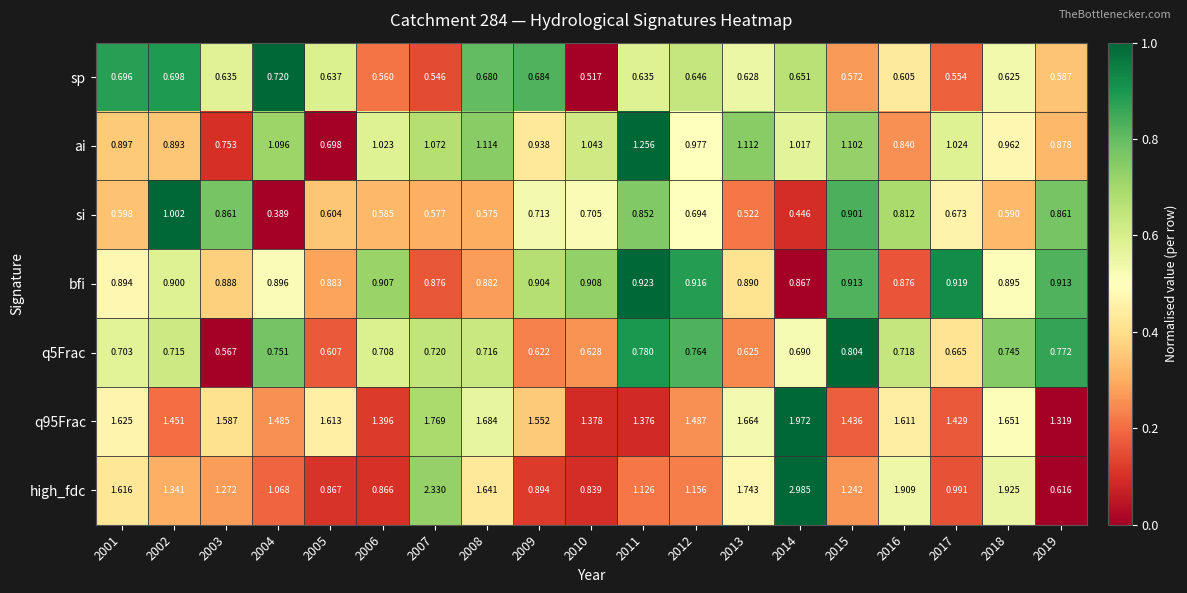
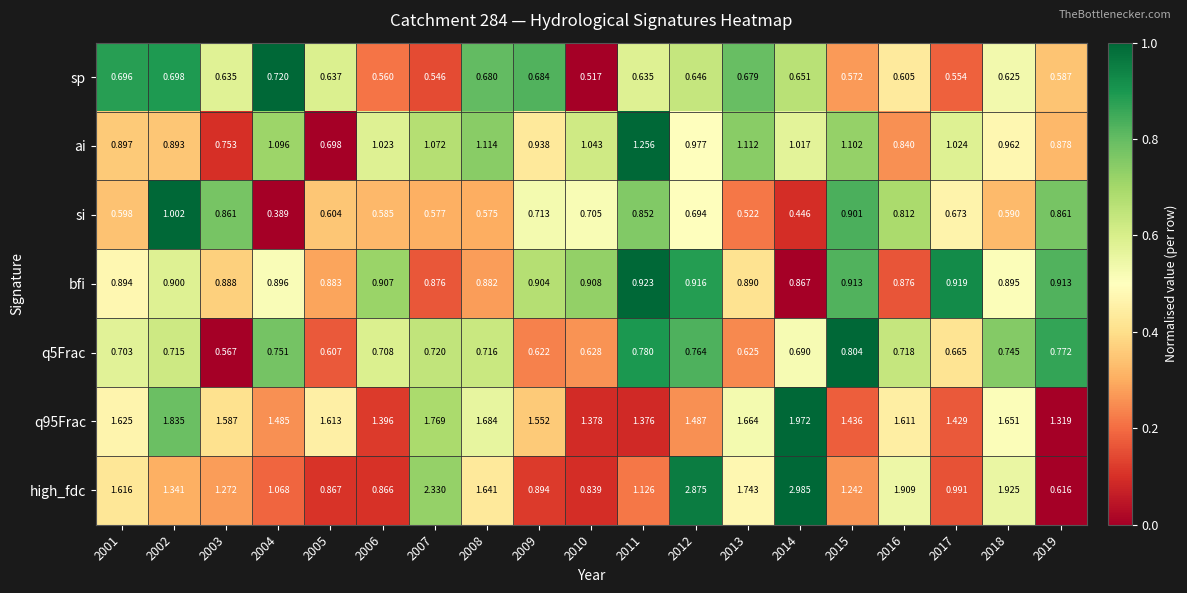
sp, 2013: 0.628 -> 0.679
q95Frac, 2002: 1.451 -> 1.835
high_fdc, 2012: 1.156 -> 2.875
